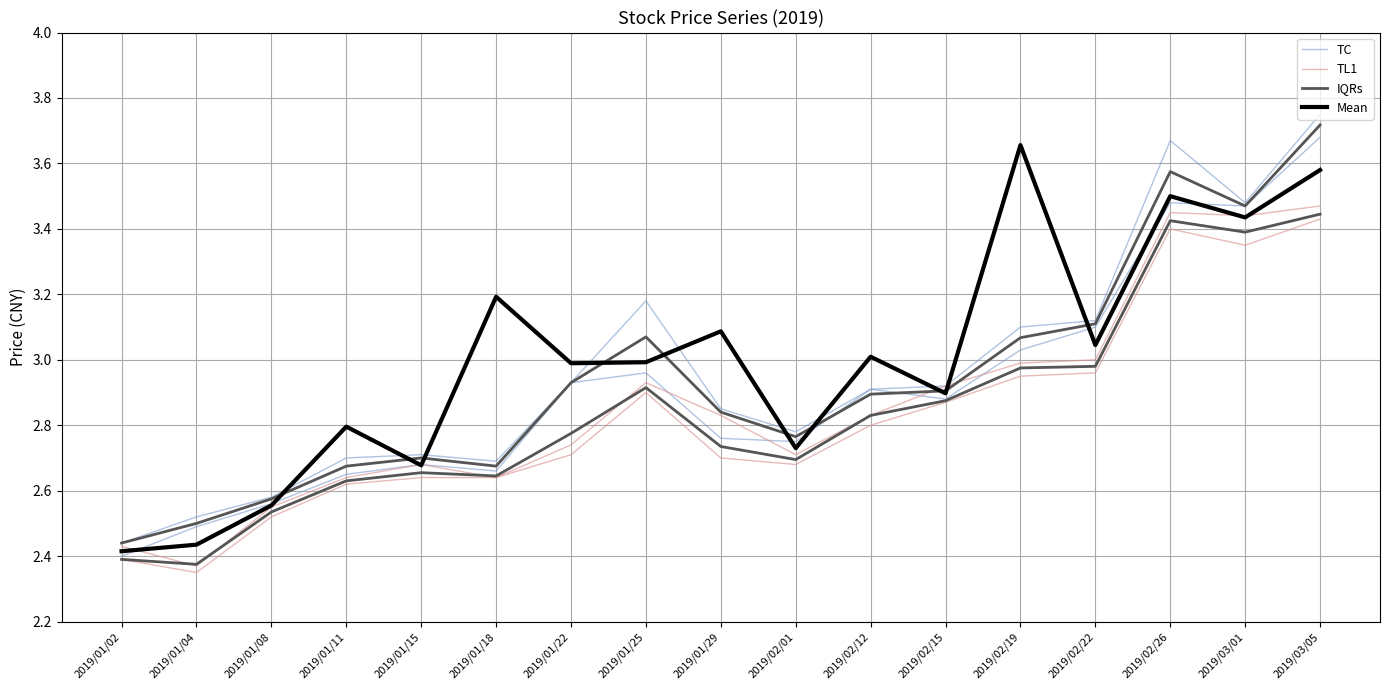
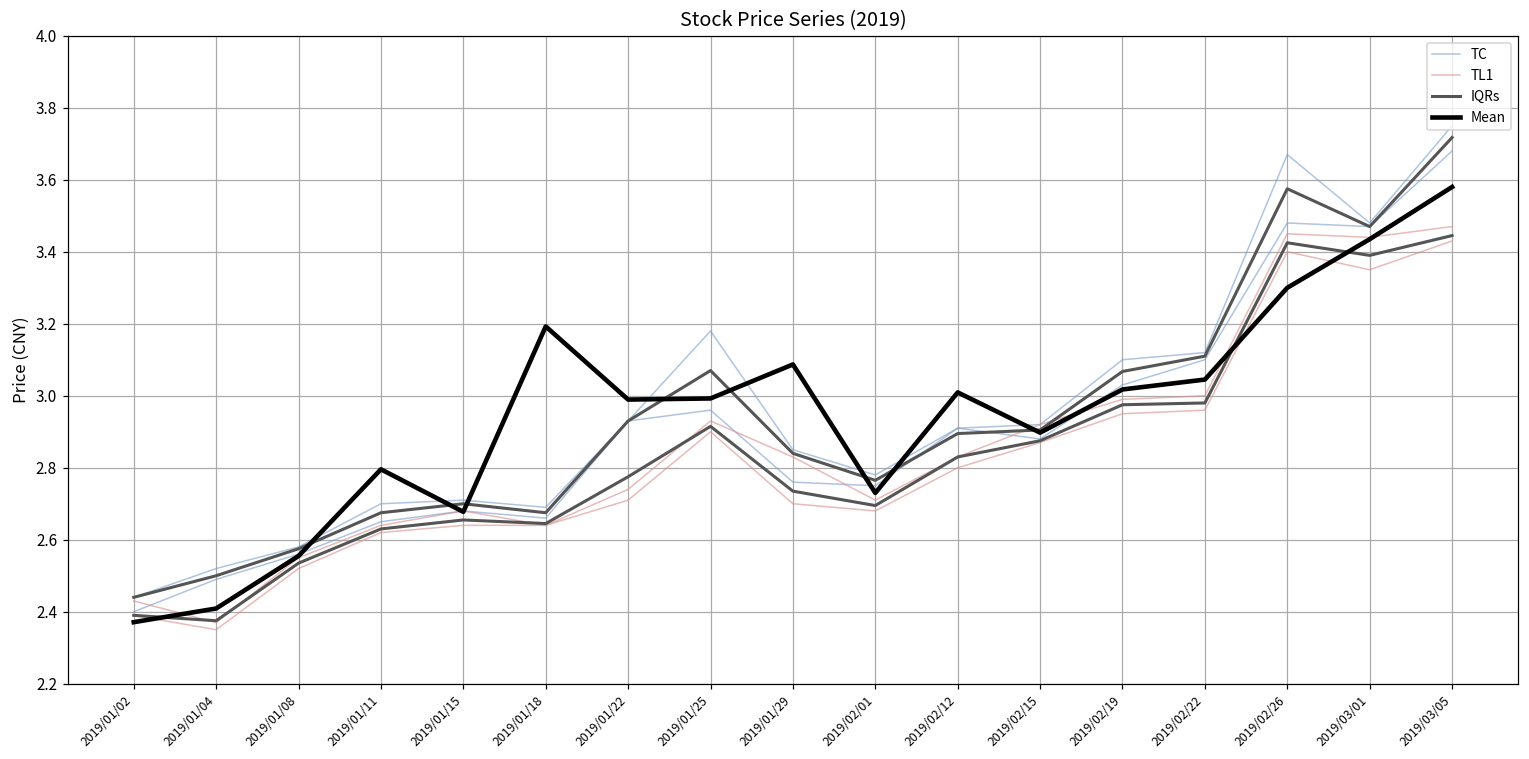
Mean, 2019/01/02: 2.42 -> 2.37
Mean, 2019/01/04: 2.44 -> 2.41
Mean, 2019/02/19: 3.66 -> 3.02
Mean, 2019/02/26: 3.5 -> 3.3
